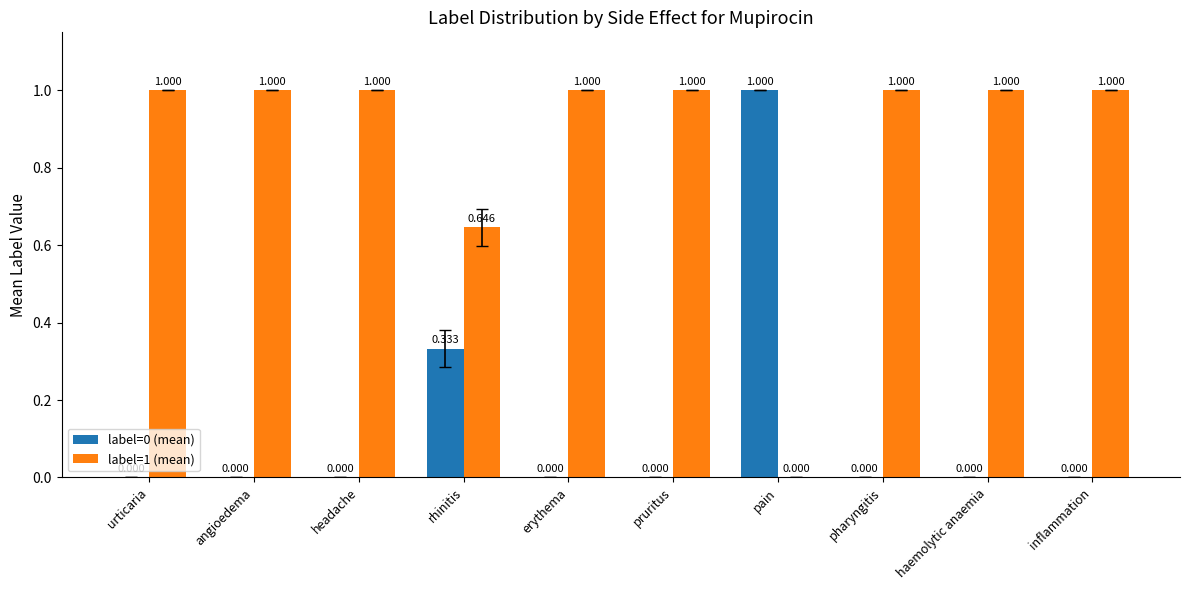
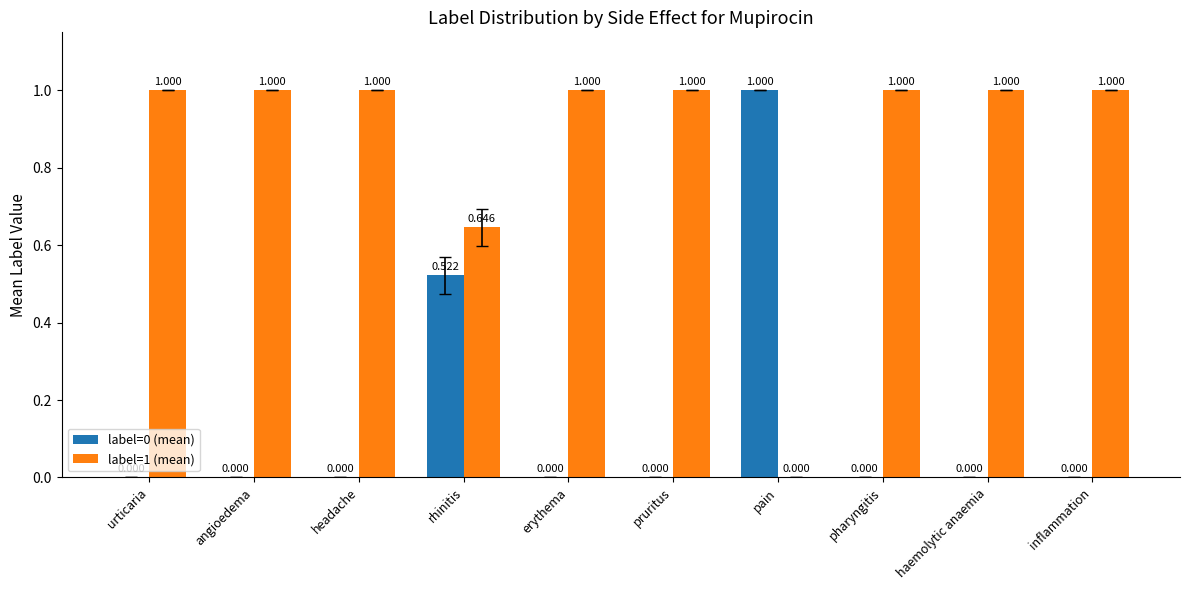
label=0 (mean), rhinitis: 0.333 -> 0.522
